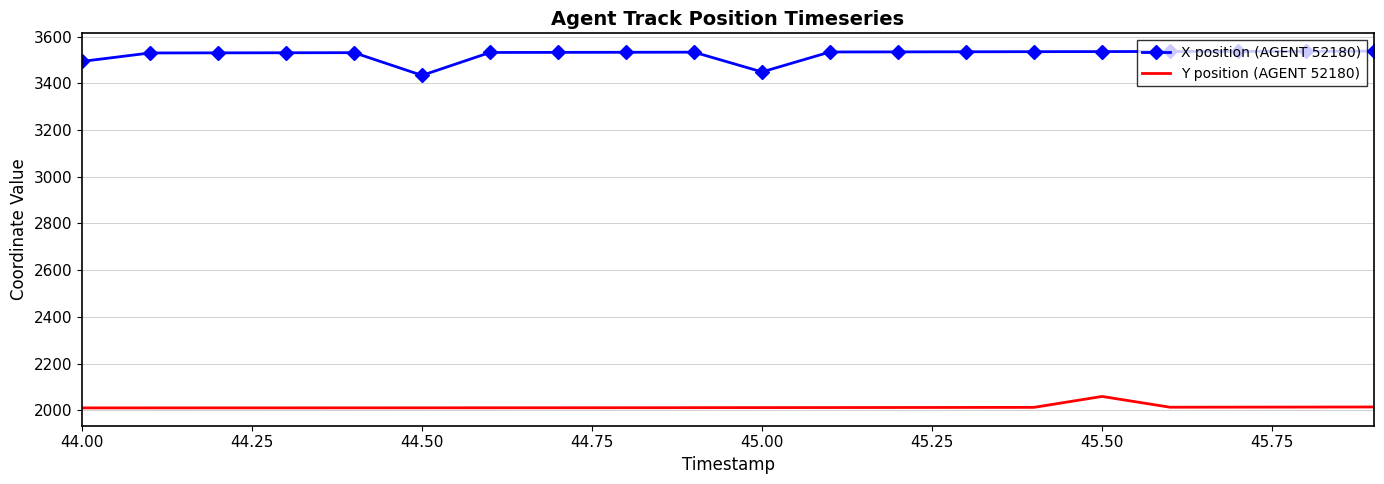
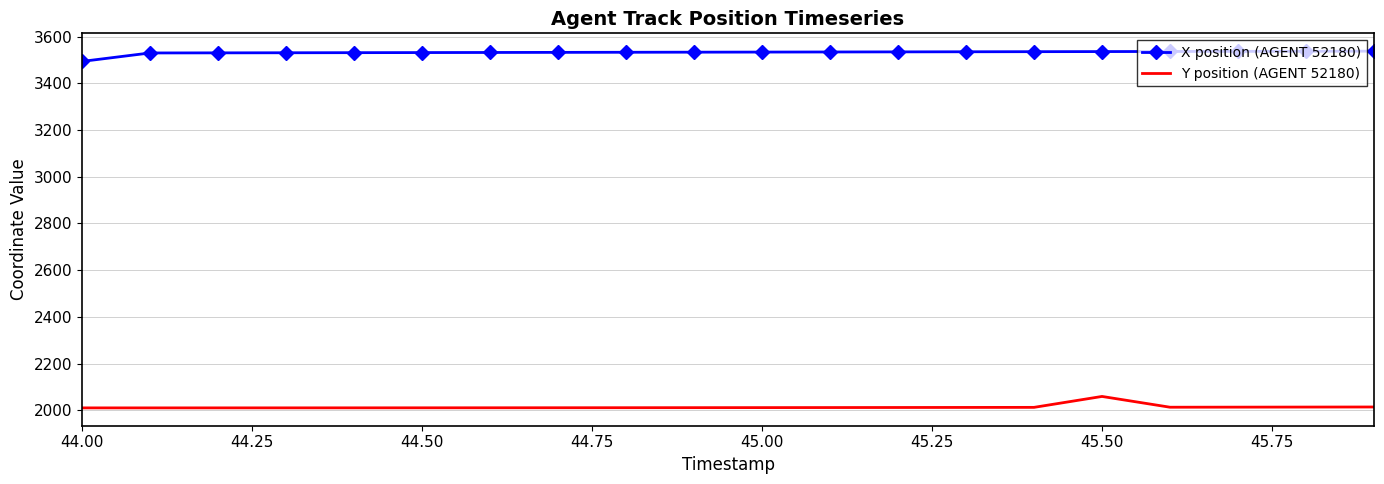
X position (AGENT 52180), 44.50: 3430 -> 3530
X position (AGENT 52180), 45.00: 3450 -> 3530
